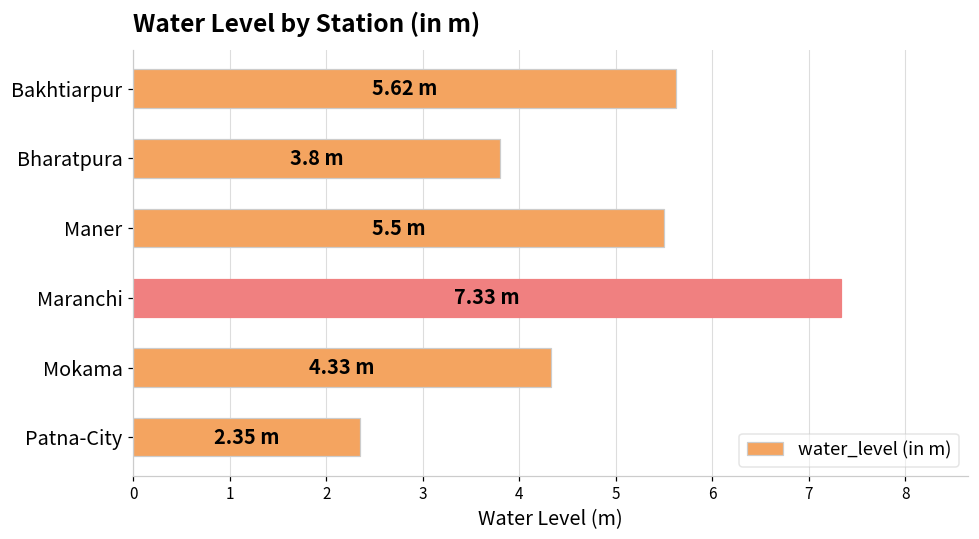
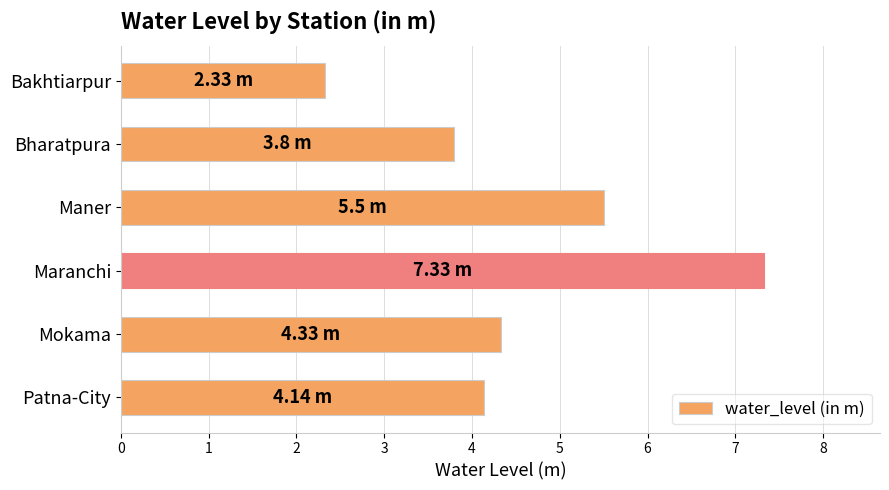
Bakhtiarpur: 5.62 -> 2.33
Patna-City: 2.35 -> 4.14
